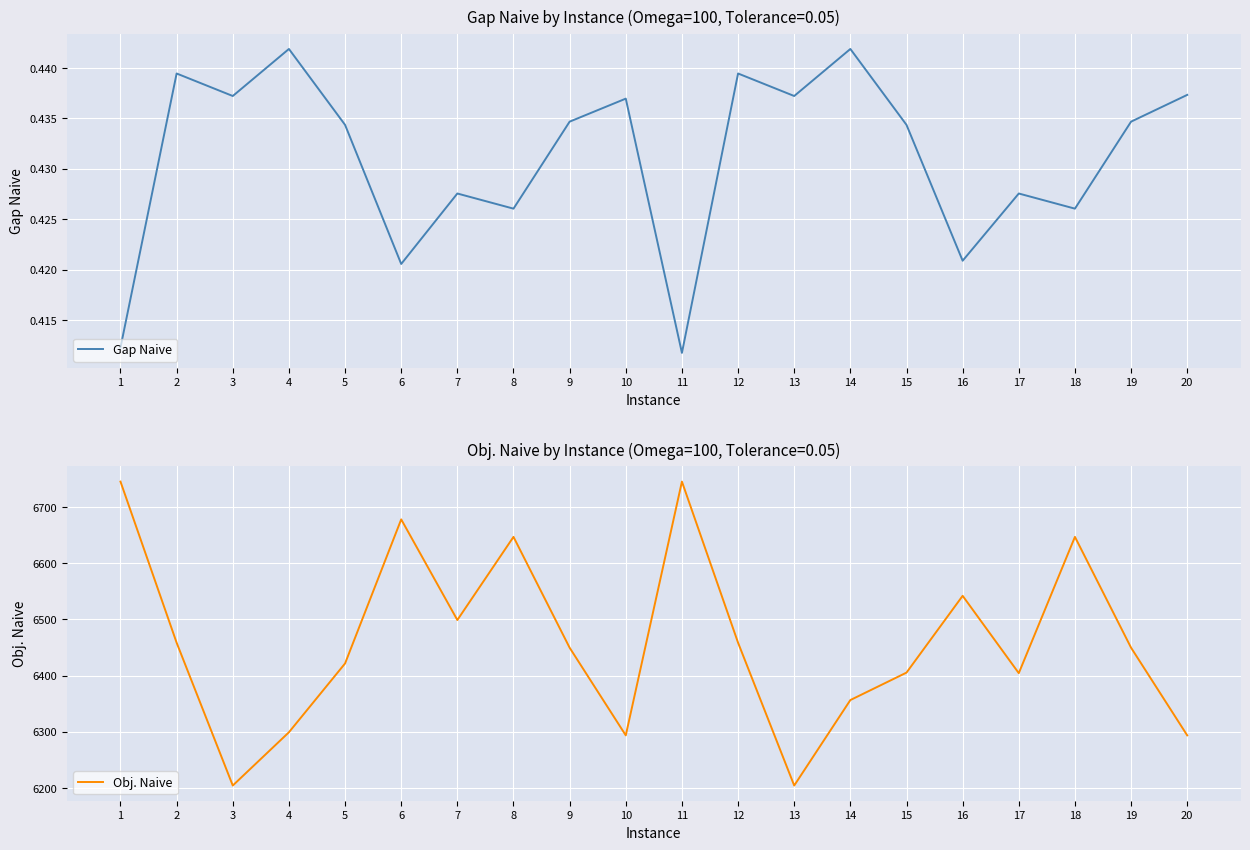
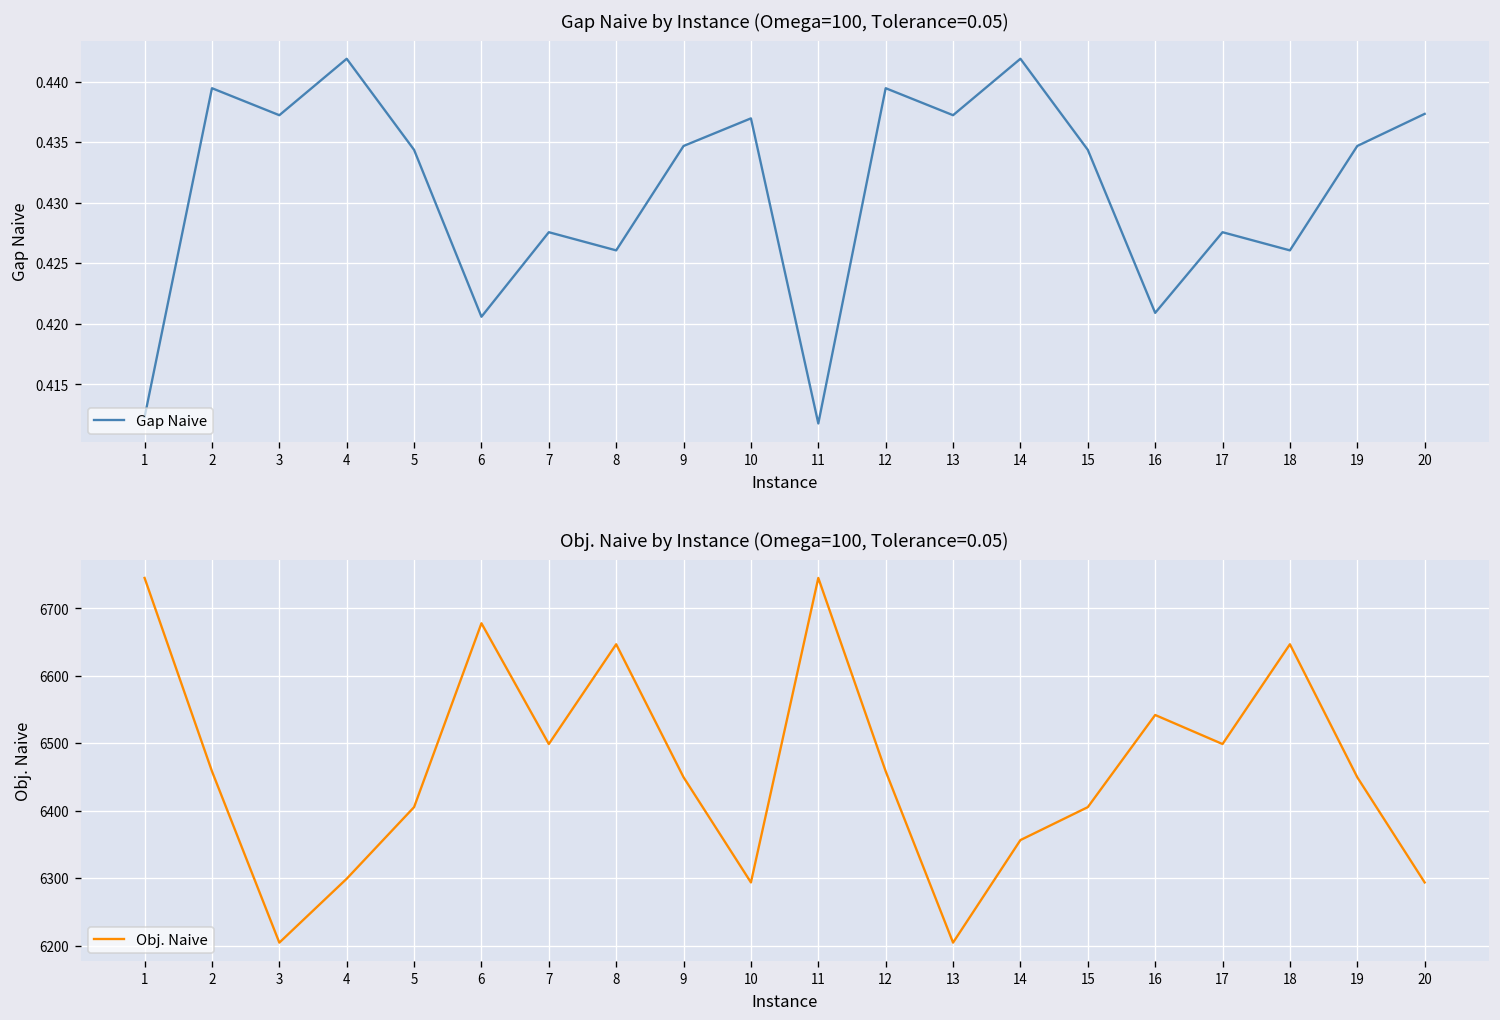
Obj. Naive by Instance (Omega=100, Tolerance=0.05), 5: 6420 -> 6410
Obj. Naive by Instance (Omega=100, Tolerance=0.05), 17: 6400 -> 6500
